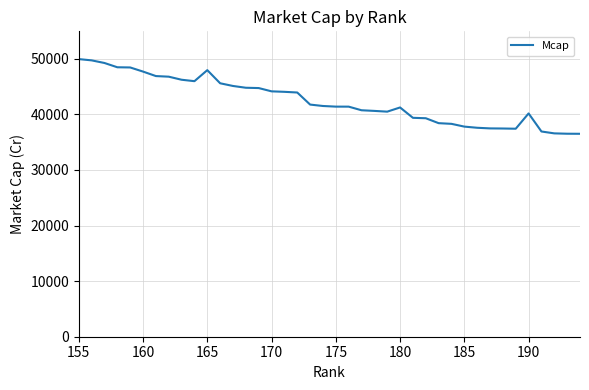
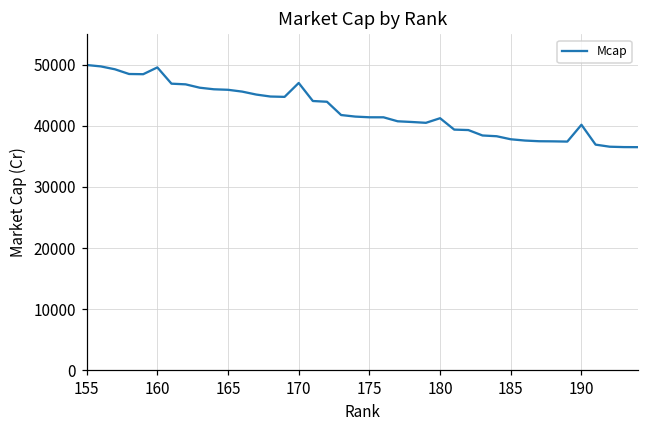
160: 48000 -> 50000
165: 48000 -> 46000
170: 44000 -> 47000
